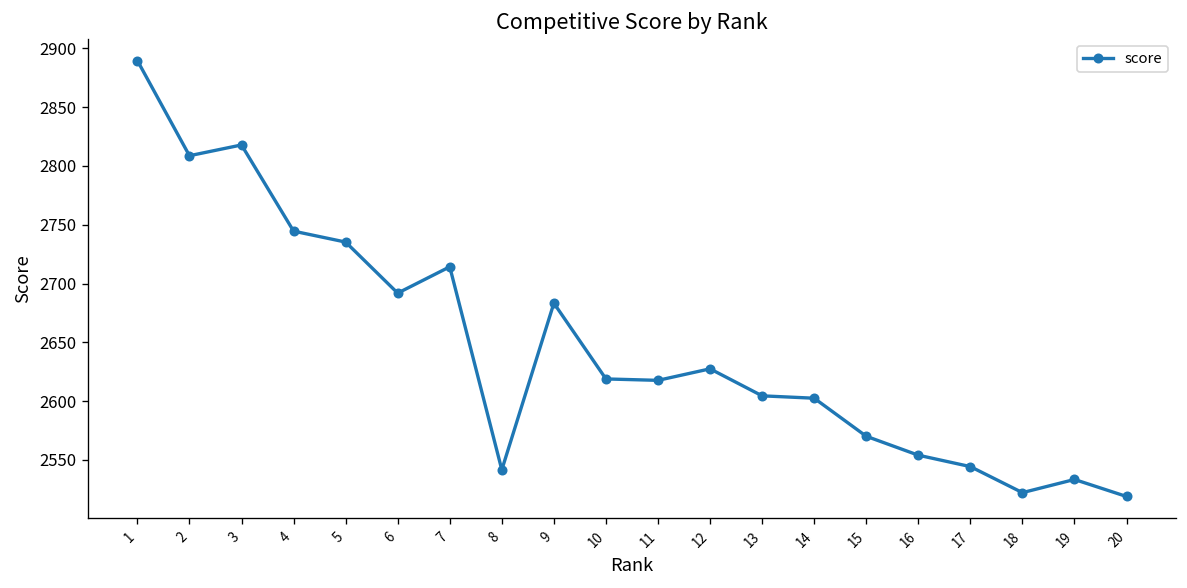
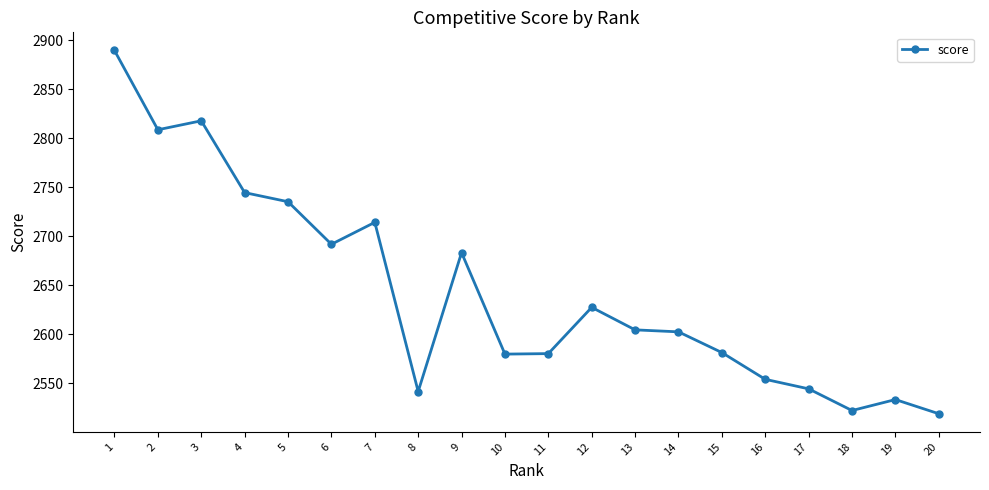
10: 2620 -> 2580
11: 2620 -> 2580
15: 2570 -> 2580
